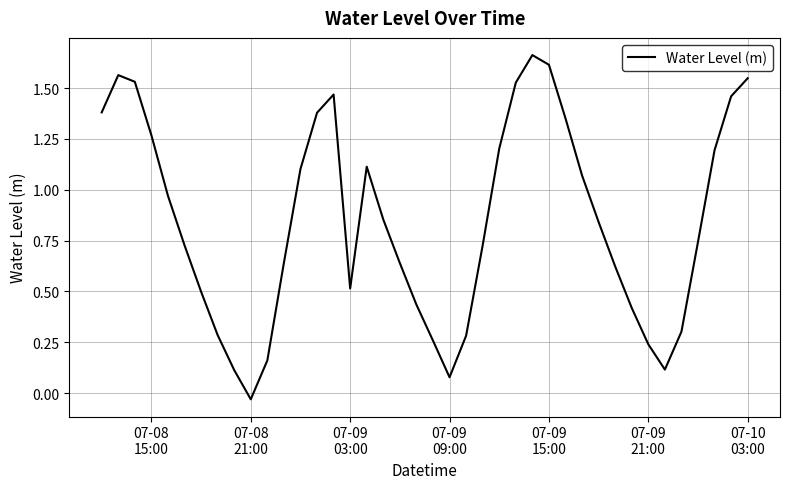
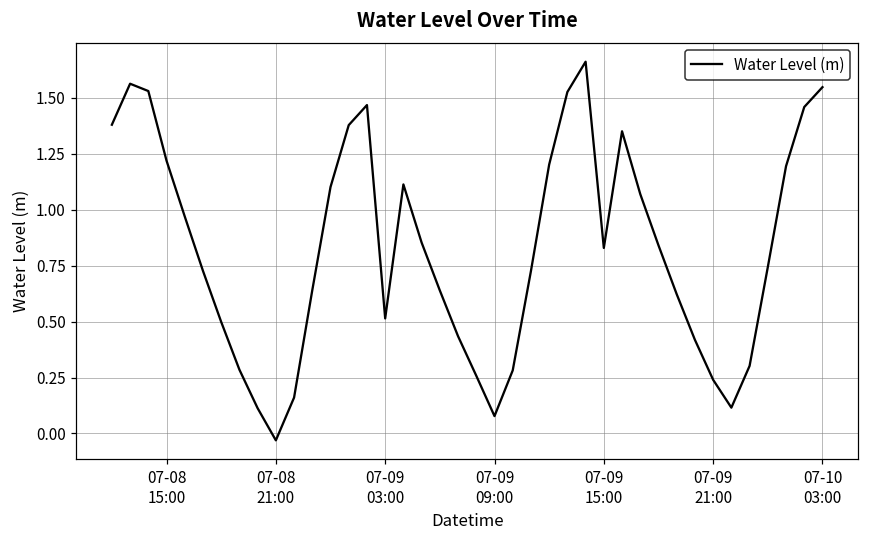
07-08 15:00: 1.27 -> 1.22
07-09 15:00: 1.61 -> 0.83
